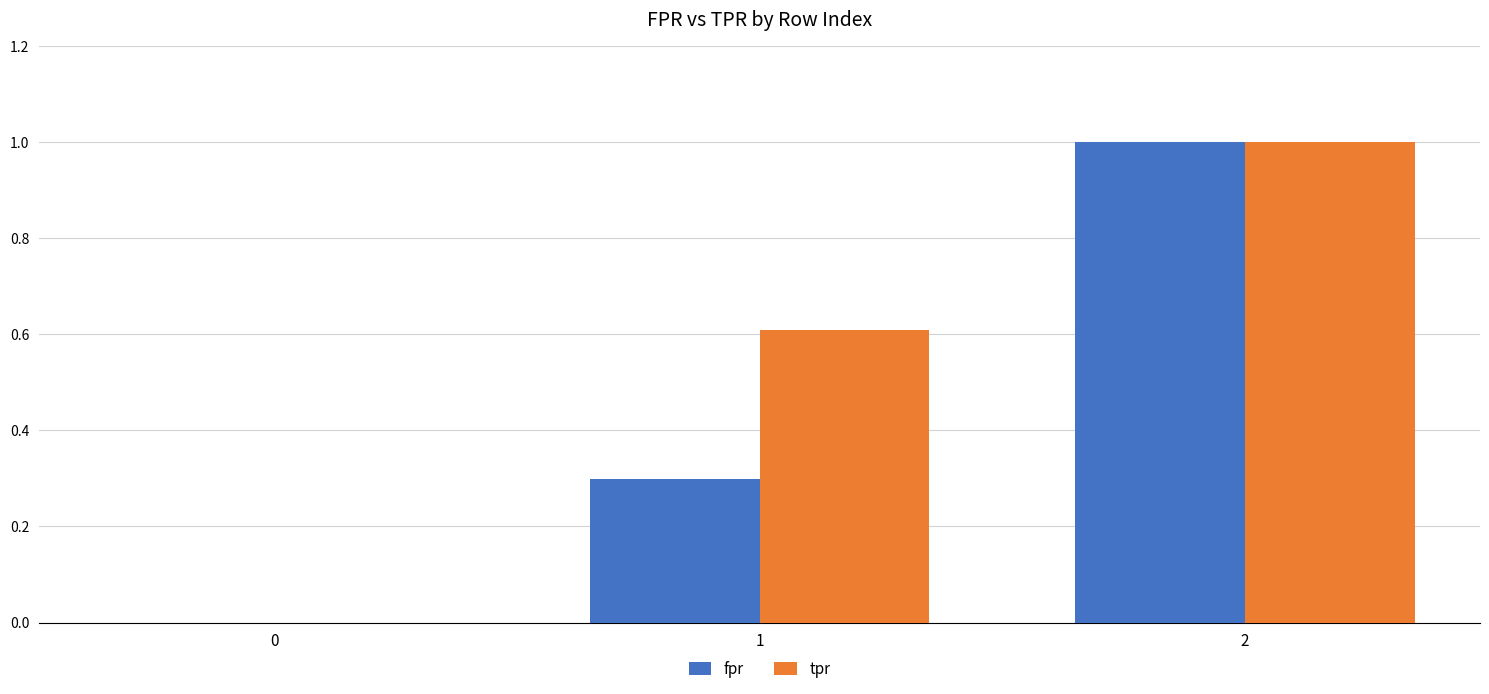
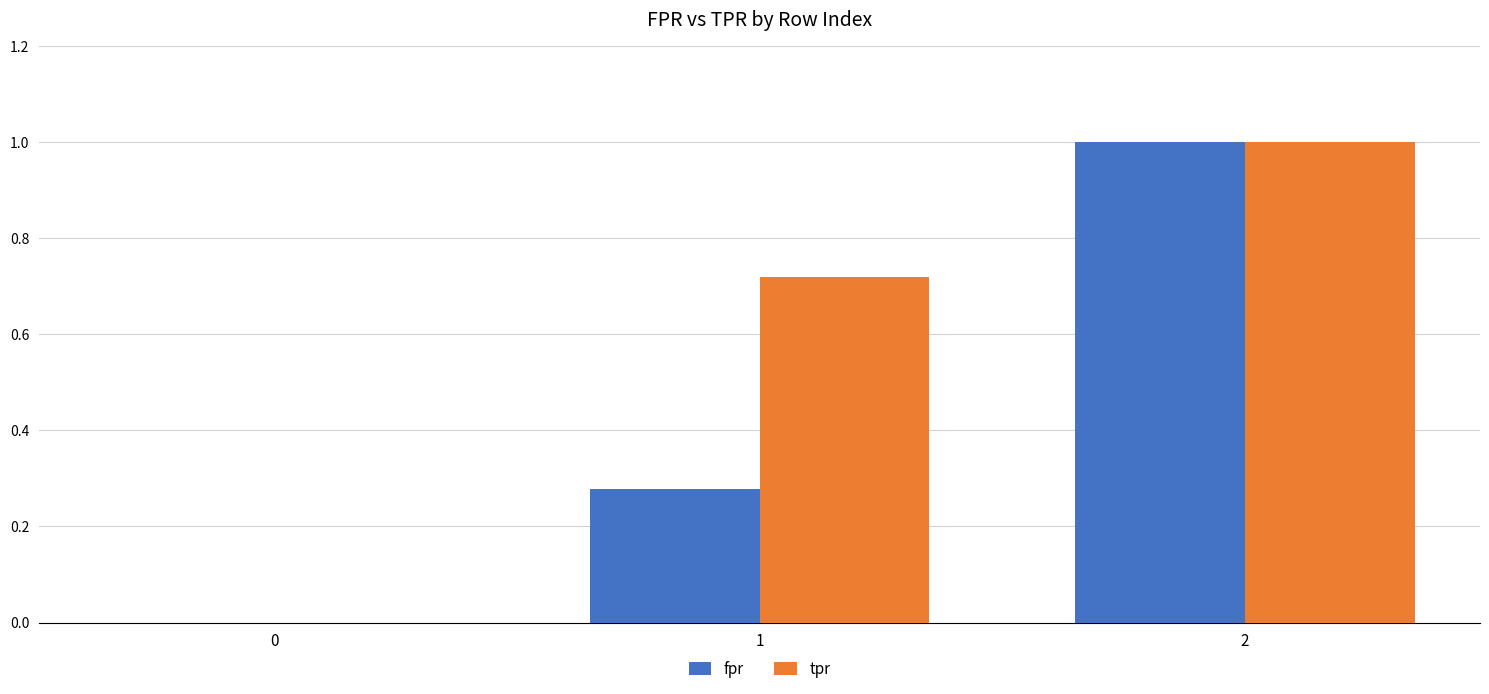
fpr, 1: 0.30 -> 0.28
tpr, 1: 0.61 -> 0.72
